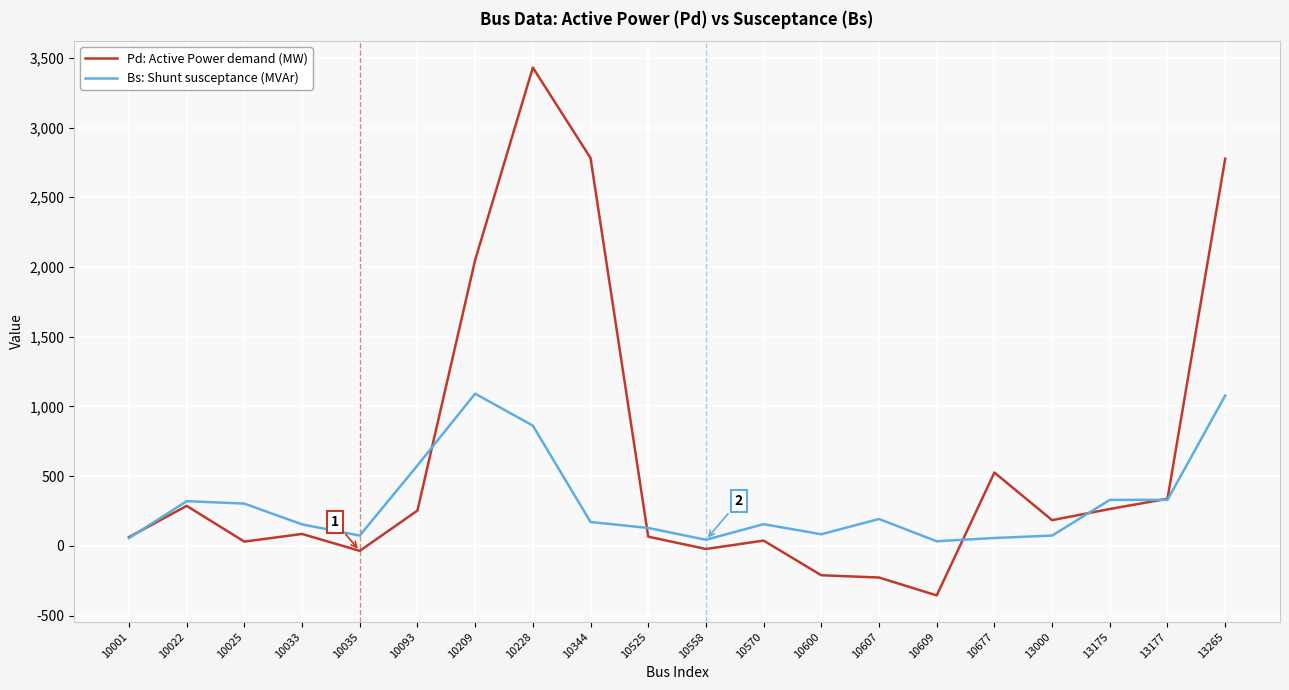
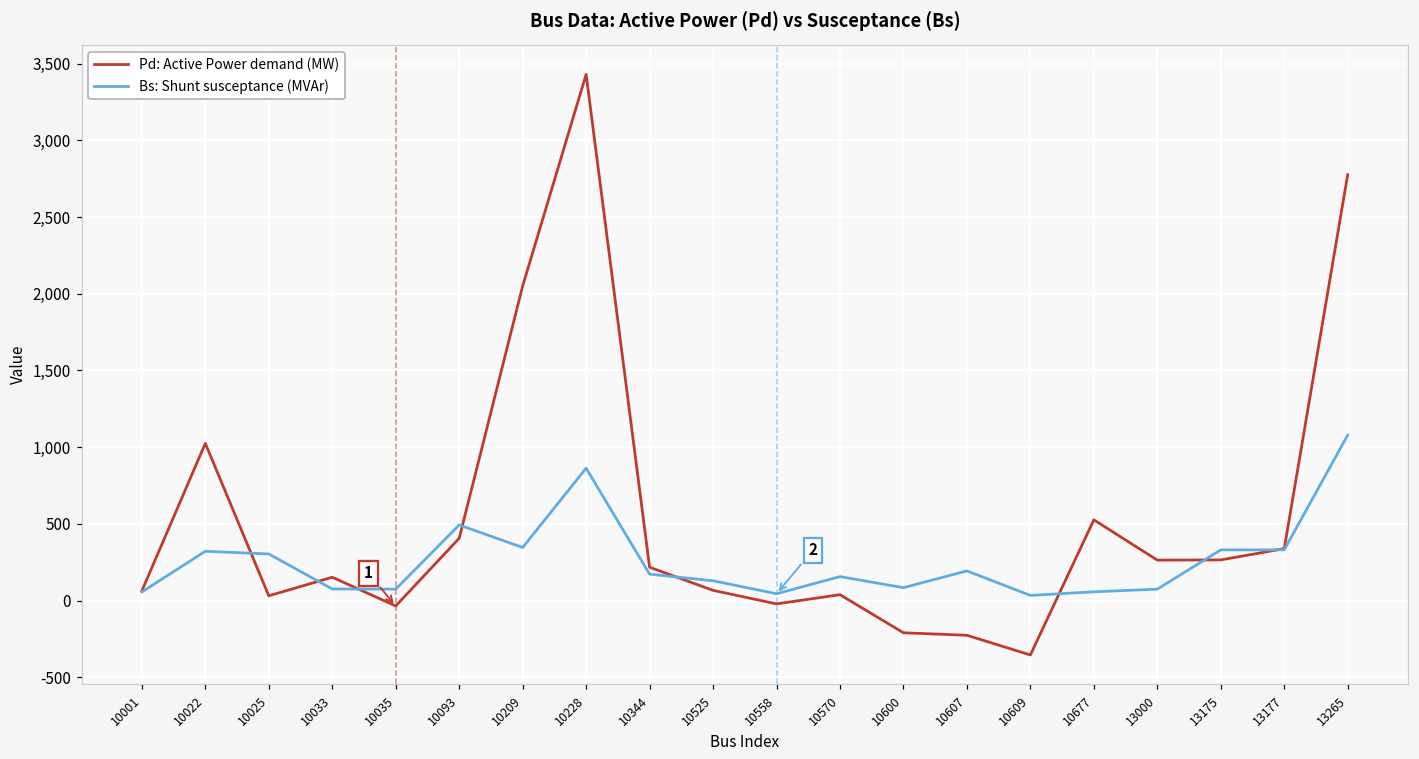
Pd: Active Power demand (MW), 10022: 290 -> 1,020
Pd: Active Power demand (MW), 10033: 90 -> 150
Bs: Shunt susceptance (MVAr), 10033: 150 -> 80
Pd: Active Power demand (MW), 10093: 250 -> 410
Bs: Shunt susceptance (MVAr), 10093: 580 -> 490
Bs: Shunt susceptance (MVAr), 10209: 1,090 -> 350
Pd: Active Power demand (MW), 10344: 2,780 -> 220
Pd: Active Power demand (MW), 13000: 180 -> 260
